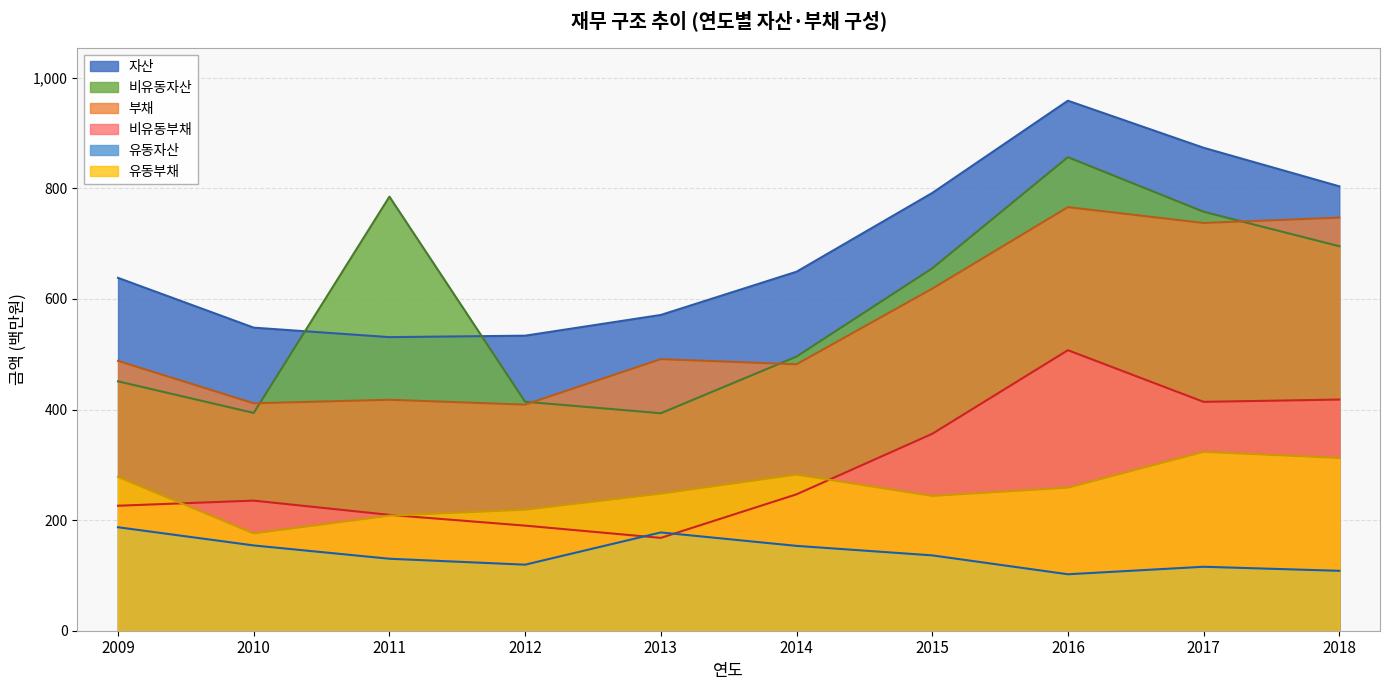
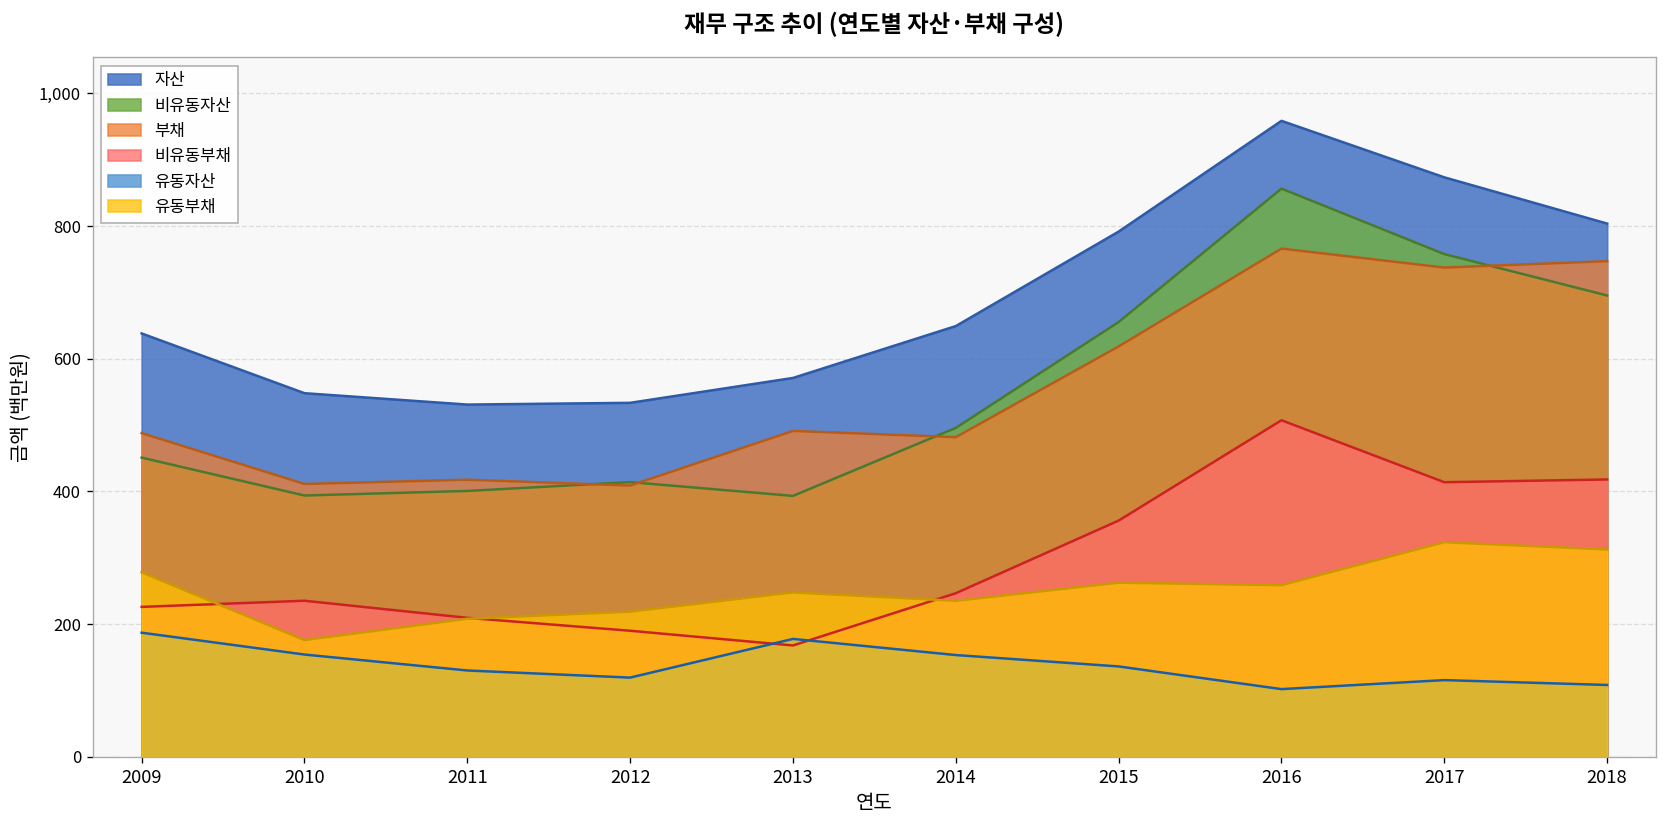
비유동자산, 2011: 790 -> 400
유동부채, 2014: 280 -> 240
유동부채, 2015: 240 -> 260
